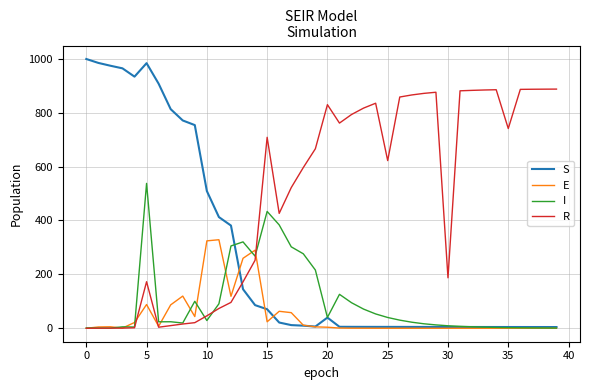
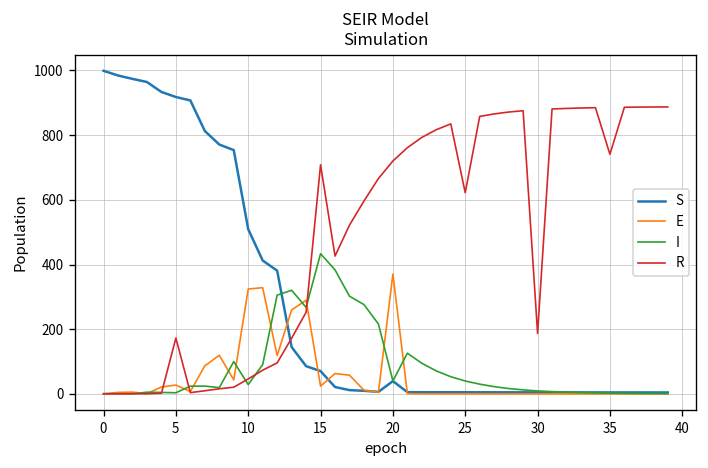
S, 5: 980 -> 920
E, 5: 90 -> 30
I, 5: 540 -> 0
E, 20: 0 -> 370
R, 20: 830 -> 720
